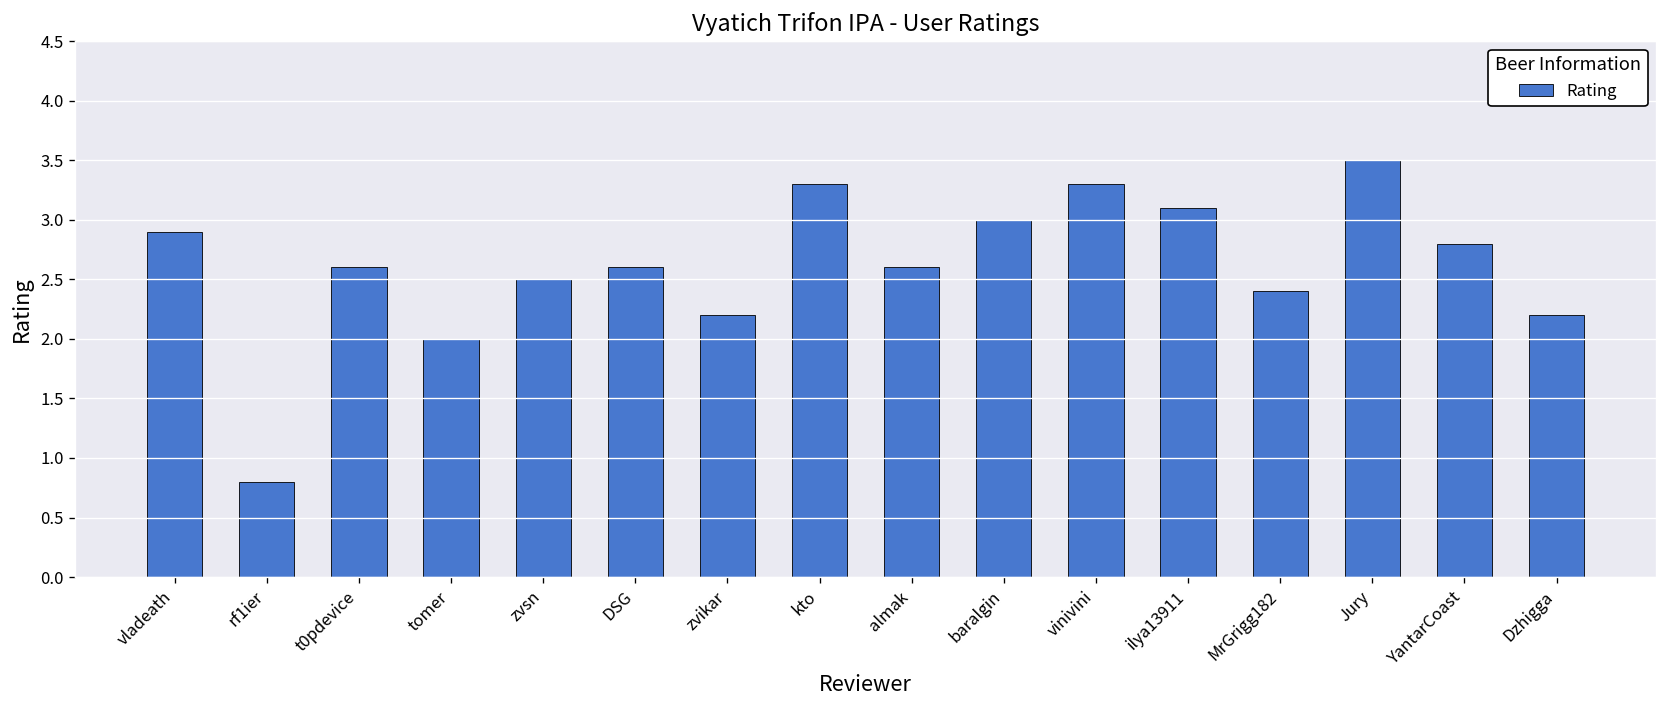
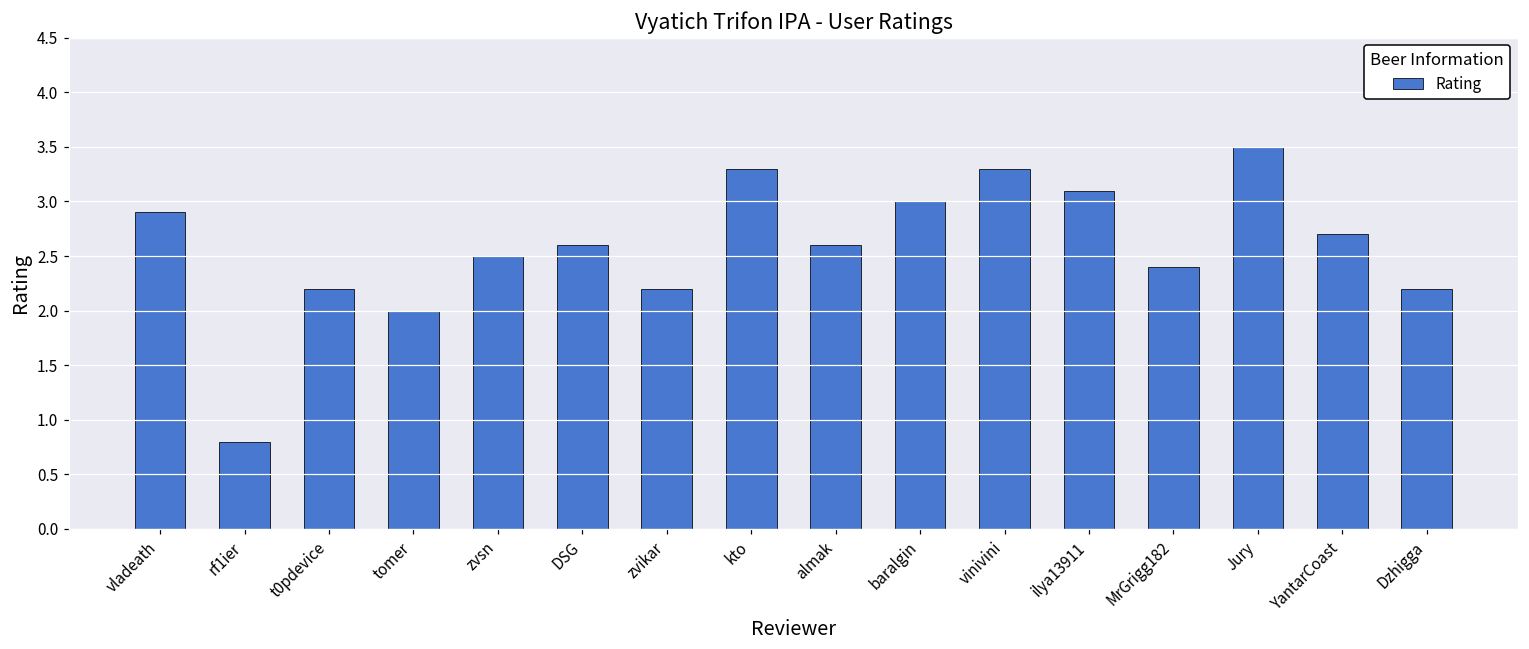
t0pdevice: 2.6 -> 2.2
YantarCoast: 2.8 -> 2.7
